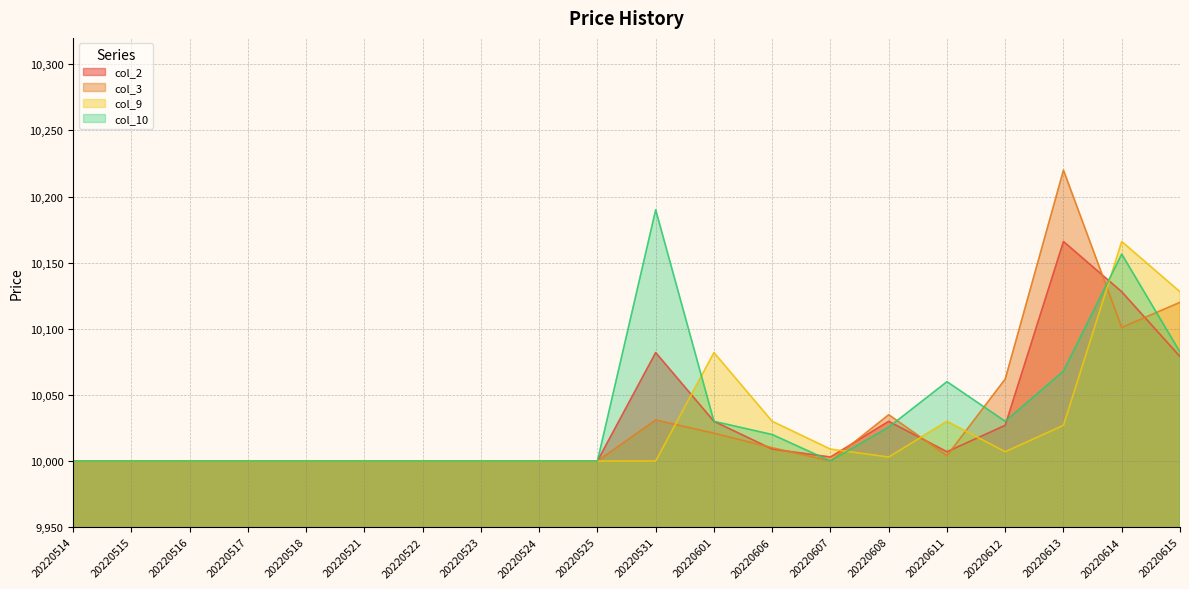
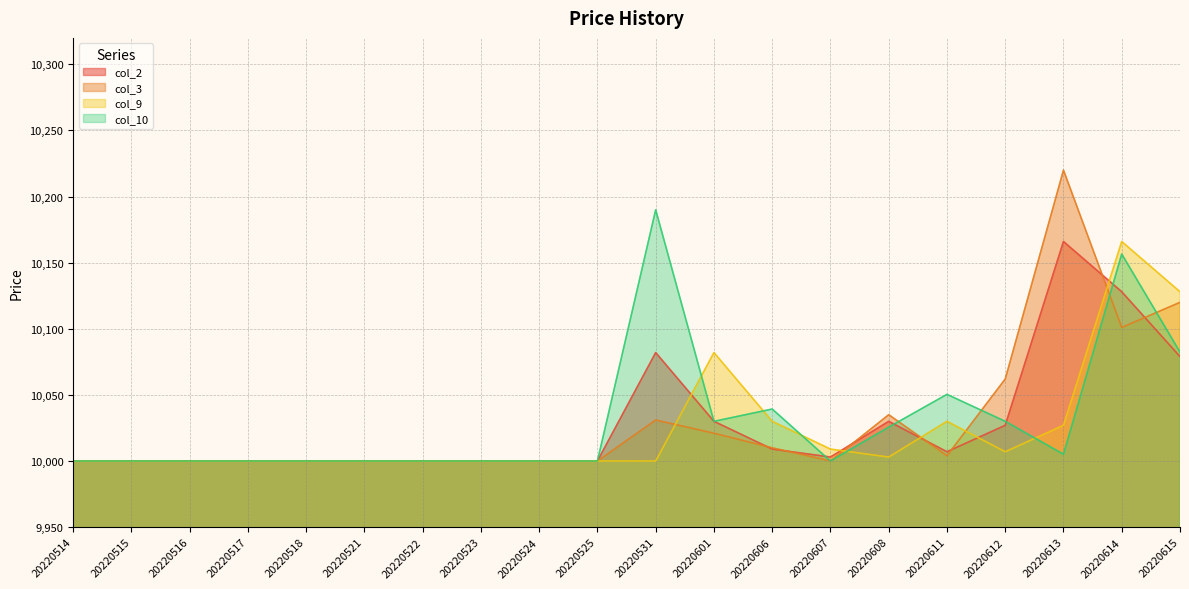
col_10, 20220606: 10,020 -> 10,039
col_10, 20220611: 10,060 -> 10,050
col_10, 20220613: 10,068 -> 10,005
